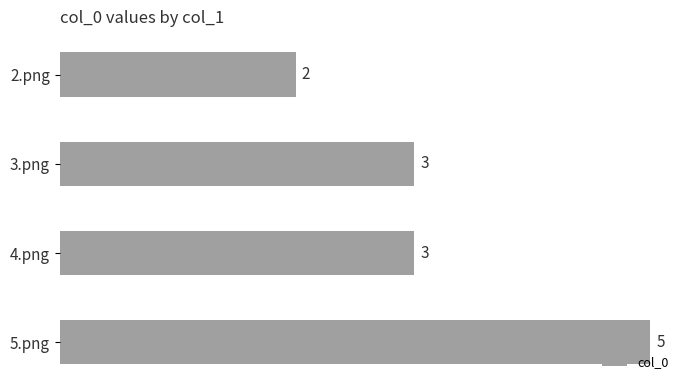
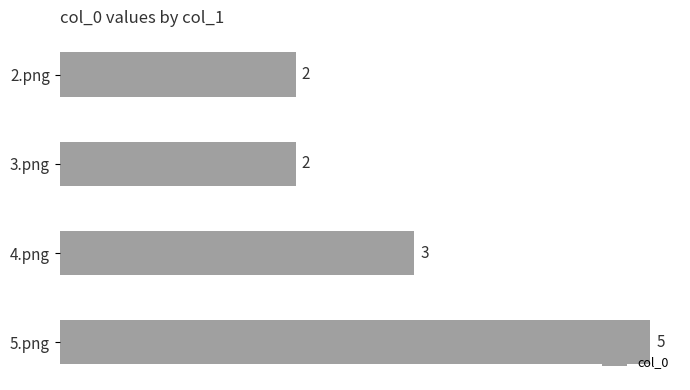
3.png: 3 -> 2
